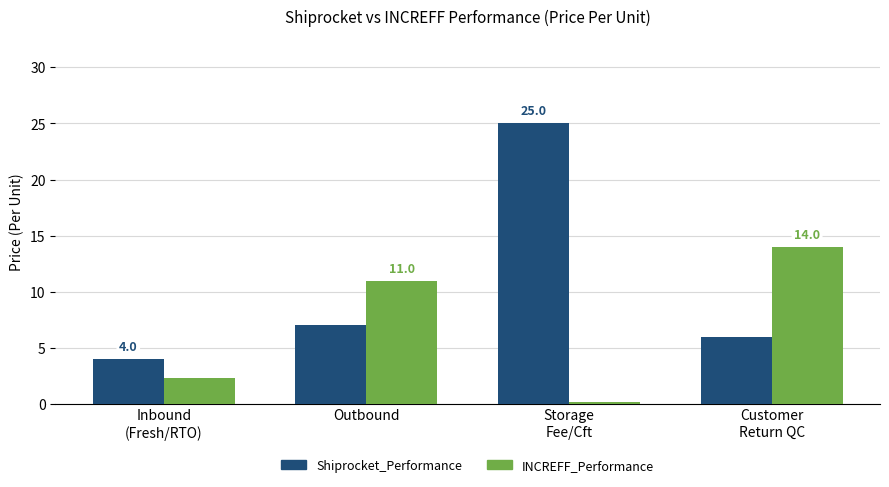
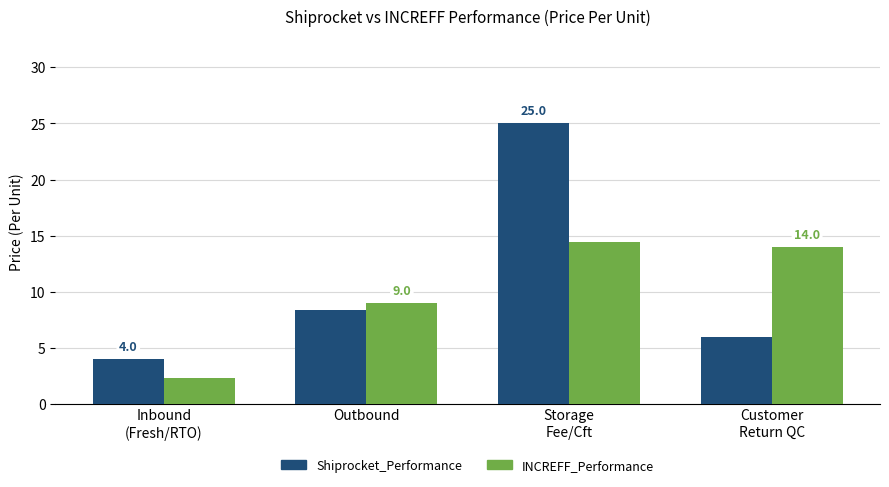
Shiprocket_Performance, Outbound: 7.0 -> 8.4
INCREFF_Performance, Outbound: 11.0 -> 9.0
INCREFF_Performance, Storage Fee/Cft: 0.2 -> 14.4
